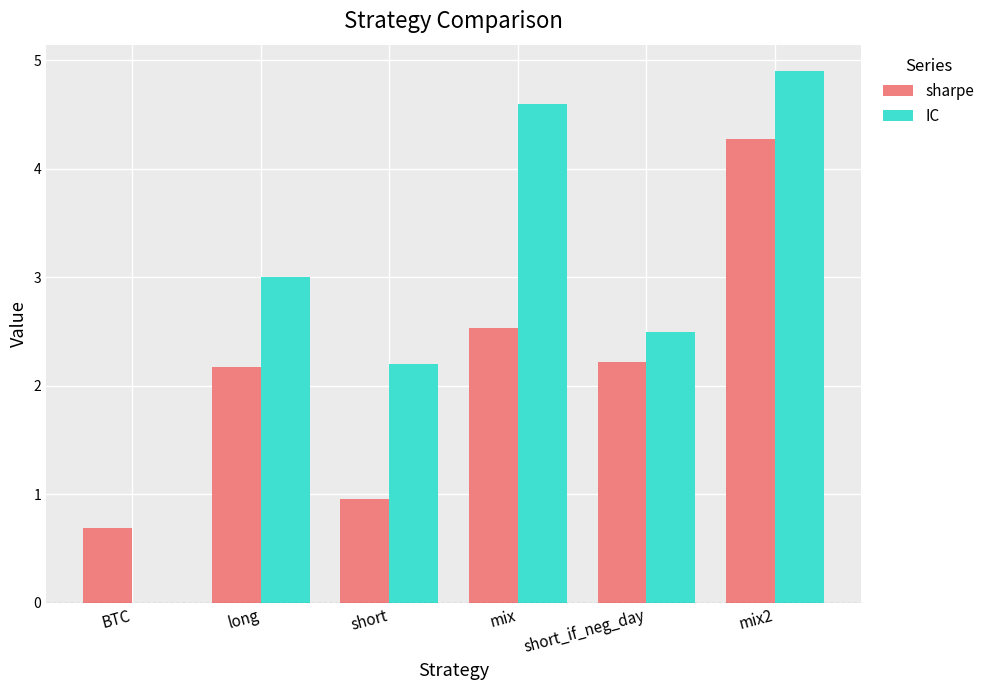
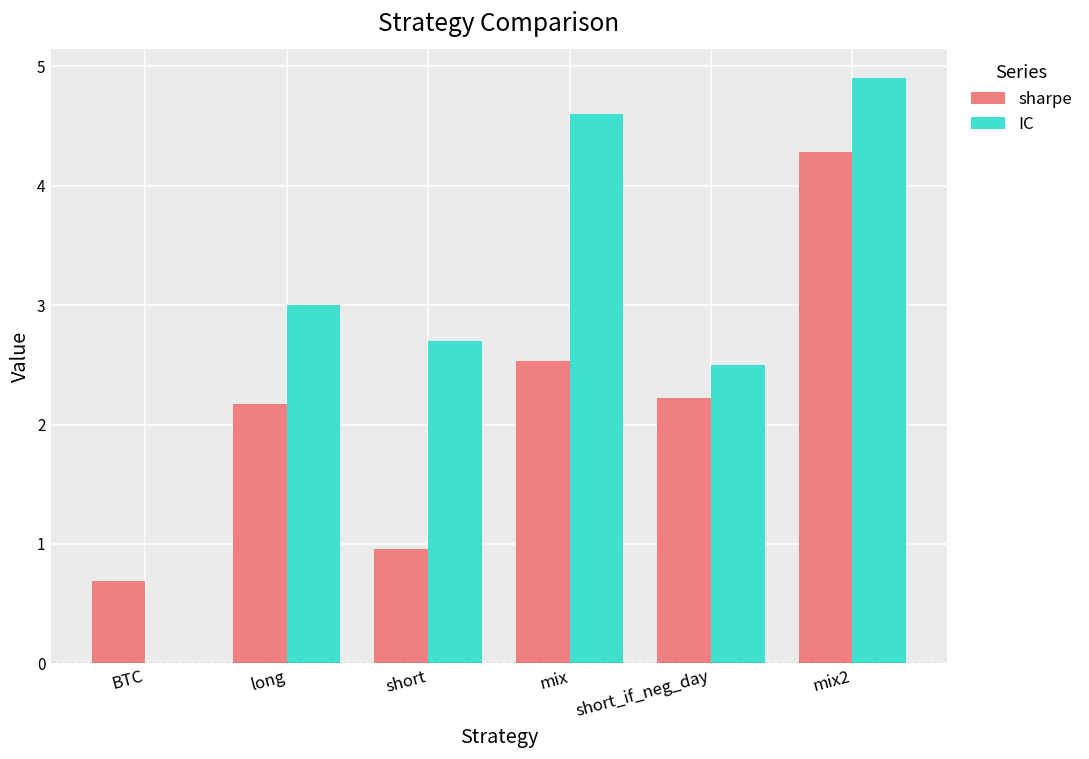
IC, short: 2.2 -> 2.7
